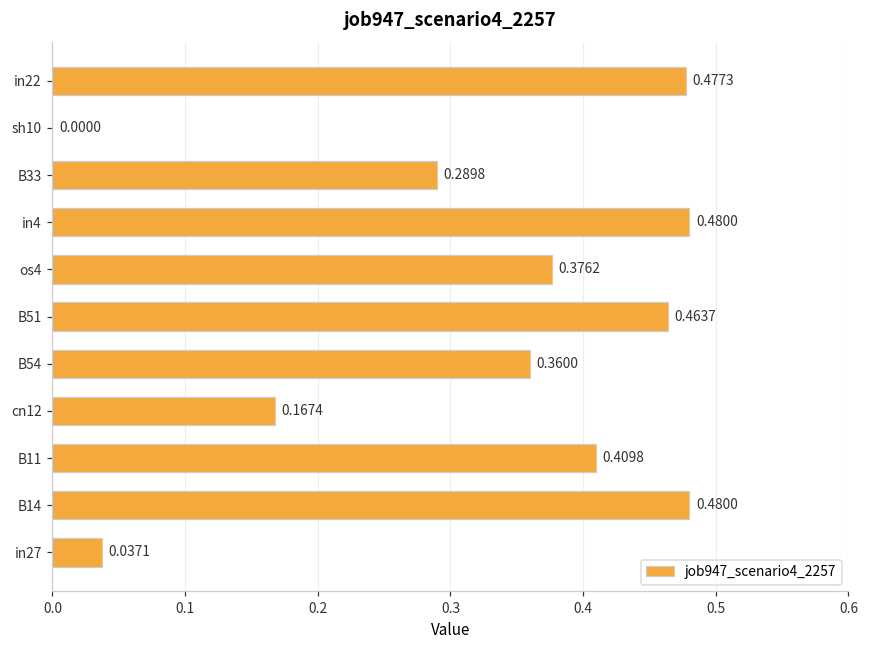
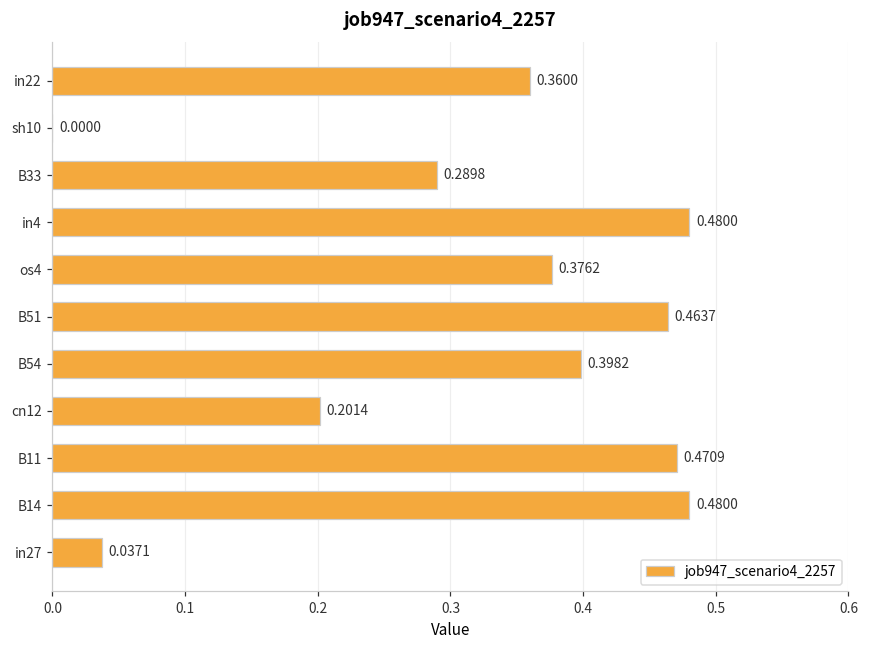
in22: 0.4773 -> 0.3600
B54: 0.3600 -> 0.3982
cn12: 0.1674 -> 0.2014
B11: 0.4098 -> 0.4709
